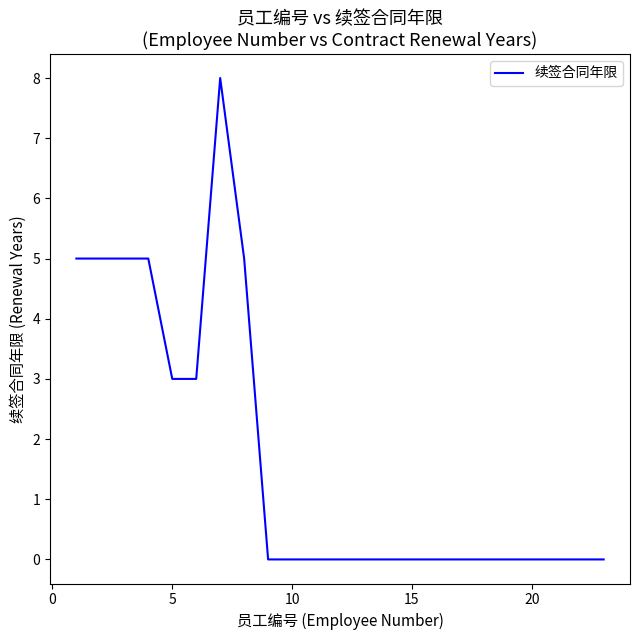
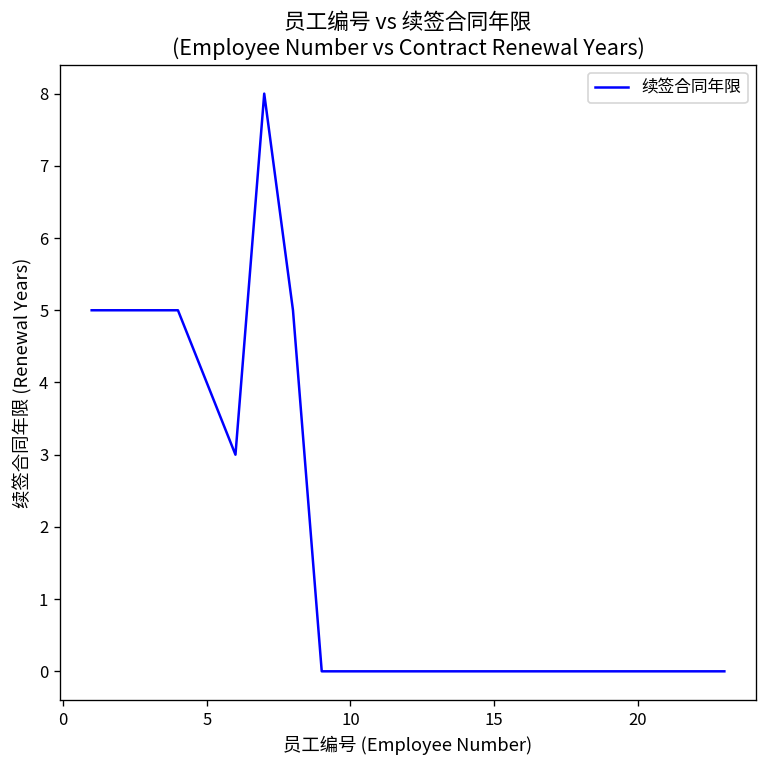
5: 3 -> 4
